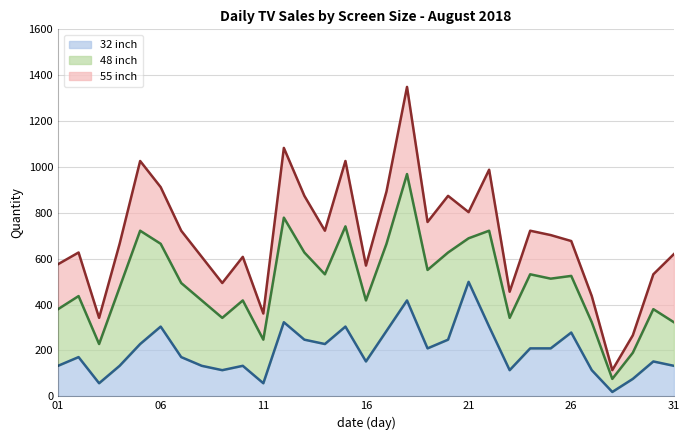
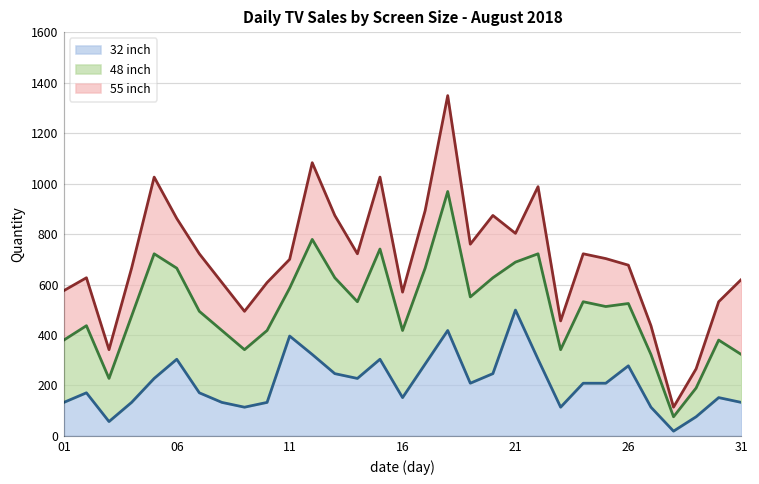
55 inch, 06: 250 -> 200
32 inch, 11: 60 -> 400
